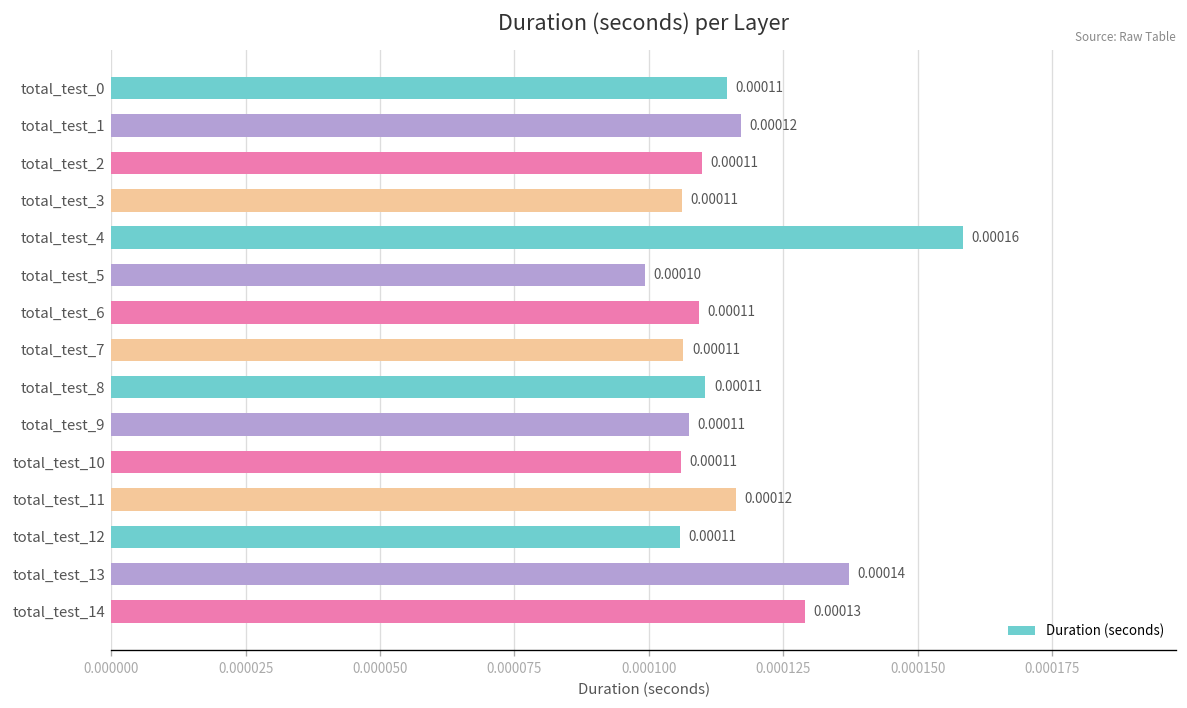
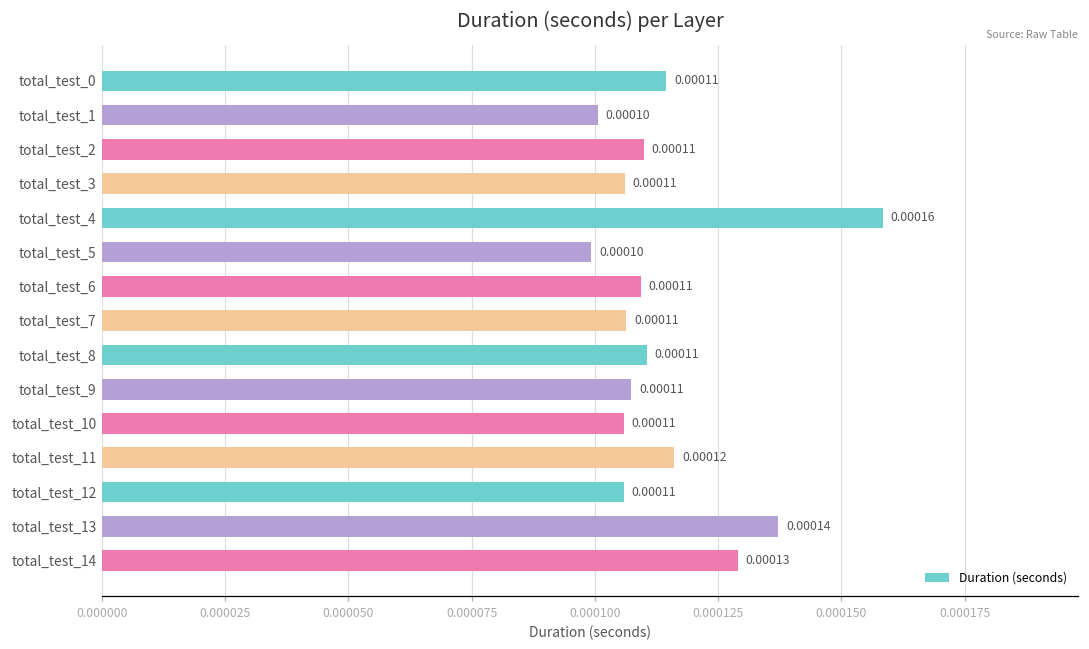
total_test_1: 0.00012 -> 0.00010
